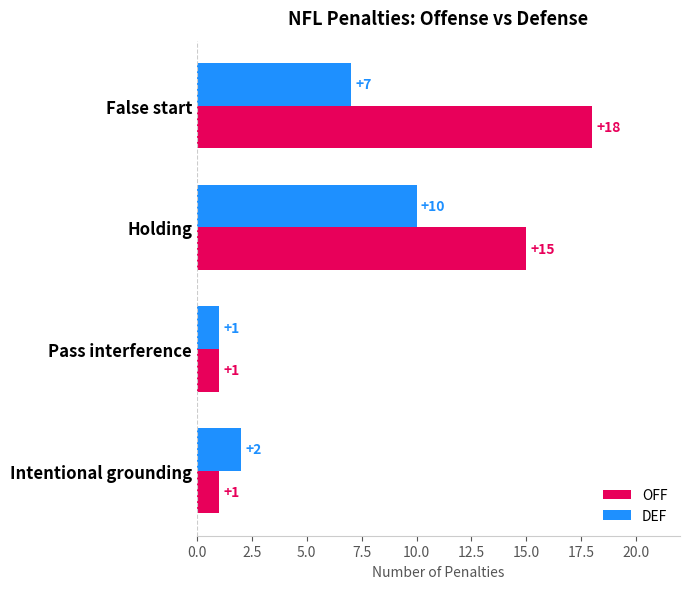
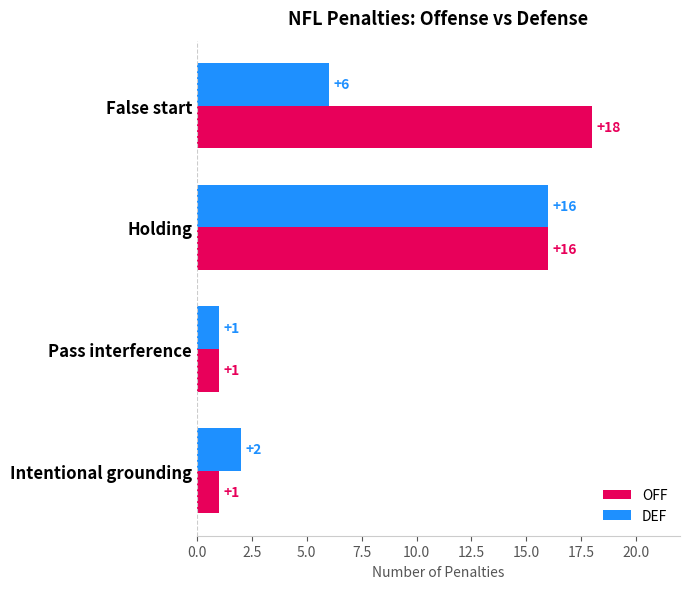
DEF, False start: +7 -> +6
DEF, Holding: +10 -> +16
OFF, Holding: +15 -> +16
